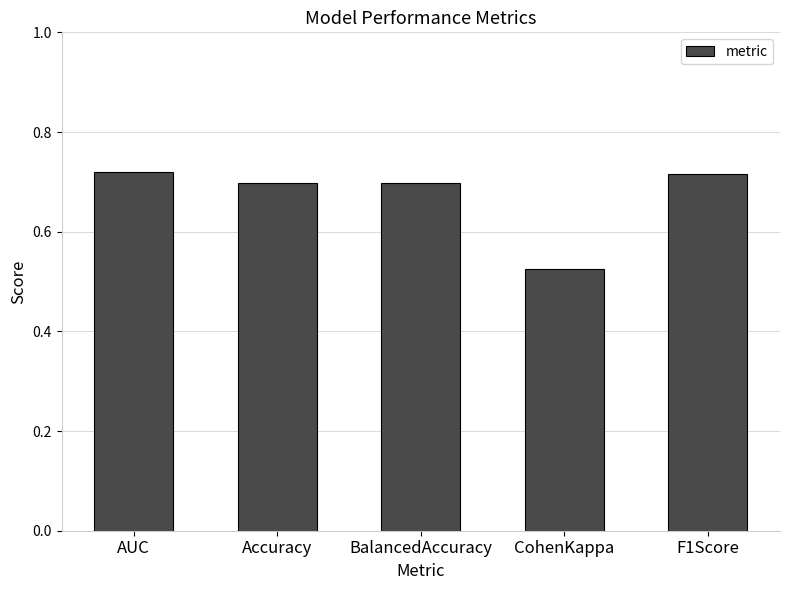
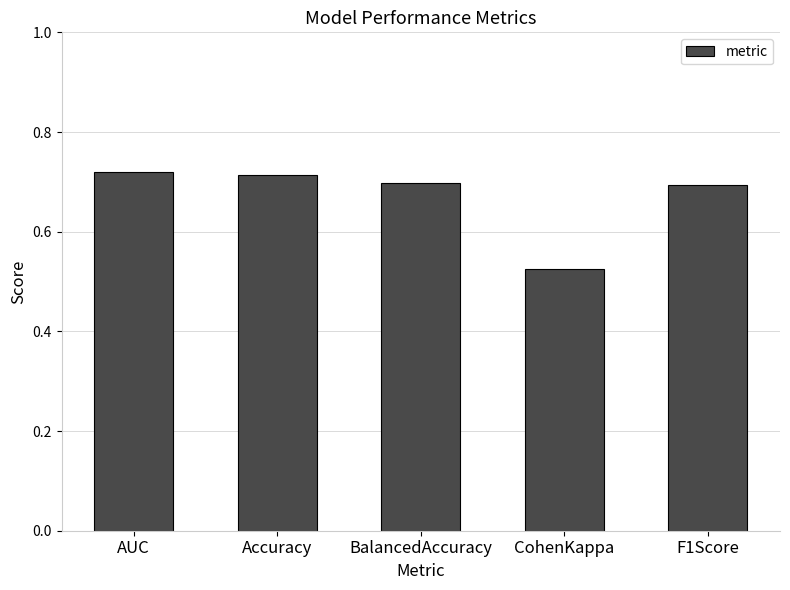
Accuracy: 0.70 -> 0.71
F1Score: 0.72 -> 0.69
